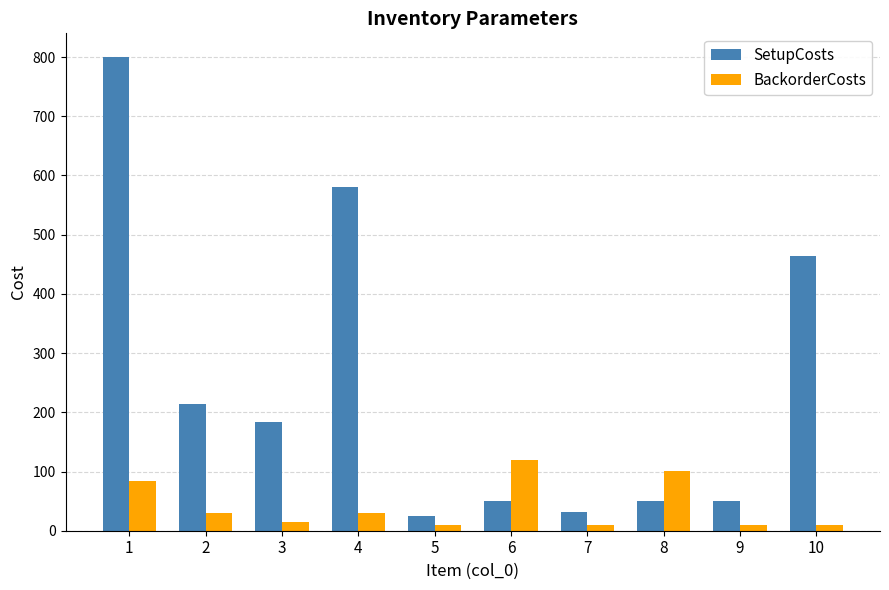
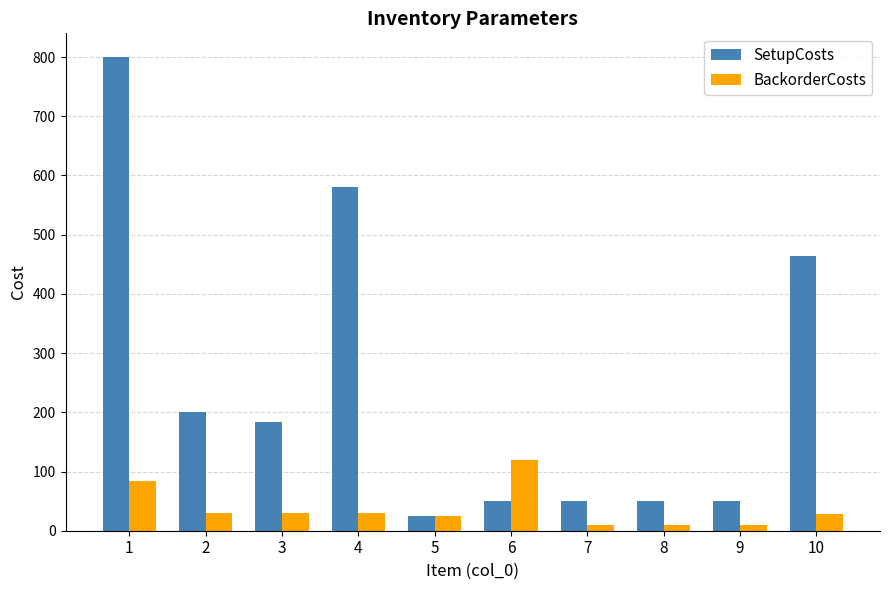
SetupCosts, 2: 210 -> 200
BackorderCosts, 3: 10 -> 30
BackorderCosts, 5: 10 -> 30
SetupCosts, 7: 30 -> 50
BackorderCosts, 8: 100 -> 10
BackorderCosts, 10: 10 -> 30
